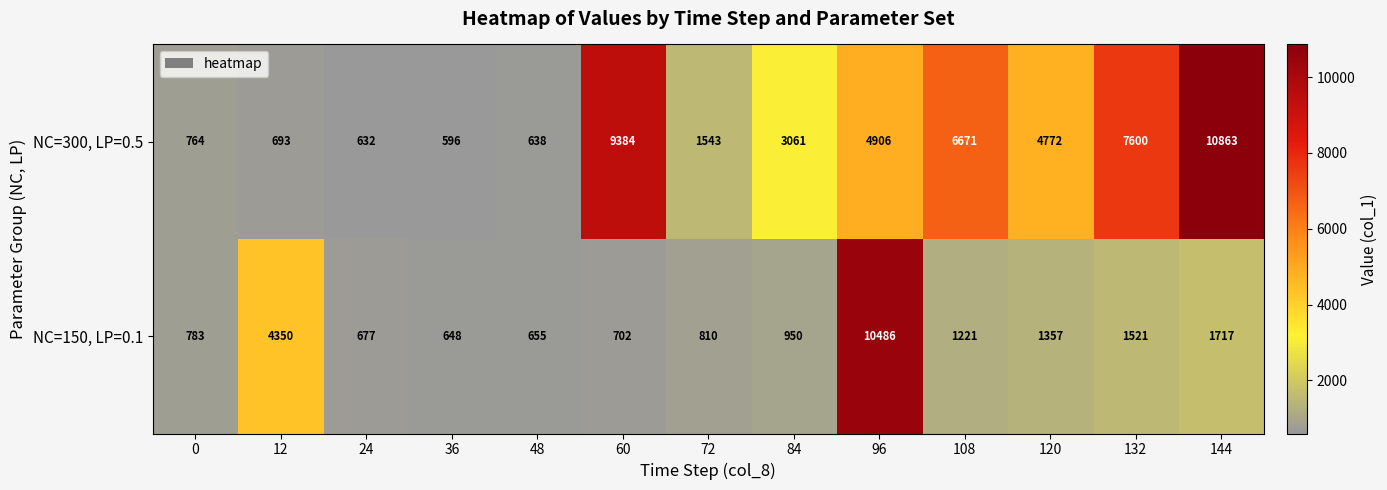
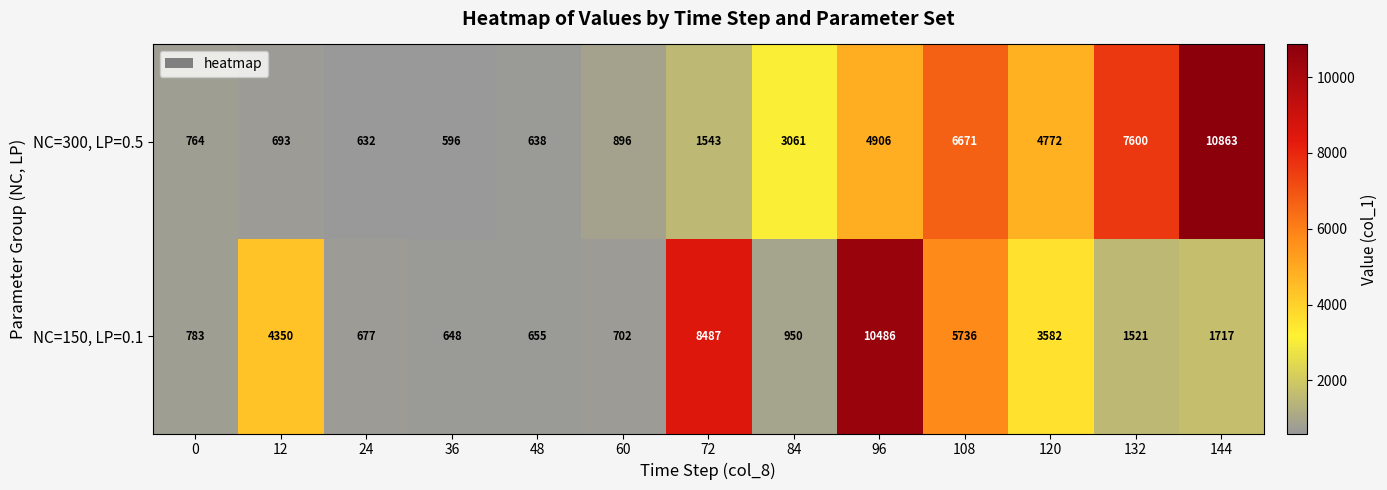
NC=300, LP=0.5, 60: 9384 -> 896
NC=150, LP=0.1, 72: 810 -> 8487
NC=150, LP=0.1, 108: 1221 -> 5736
NC=150, LP=0.1, 120: 1357 -> 3582
